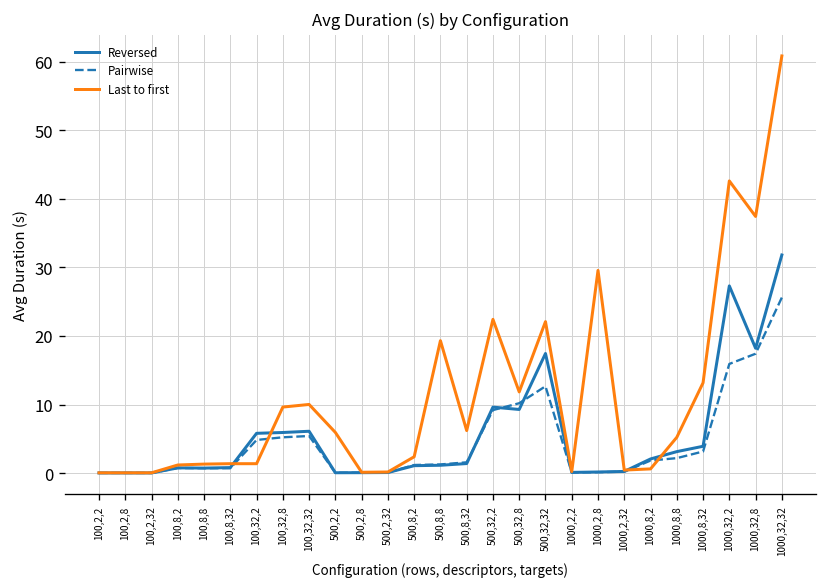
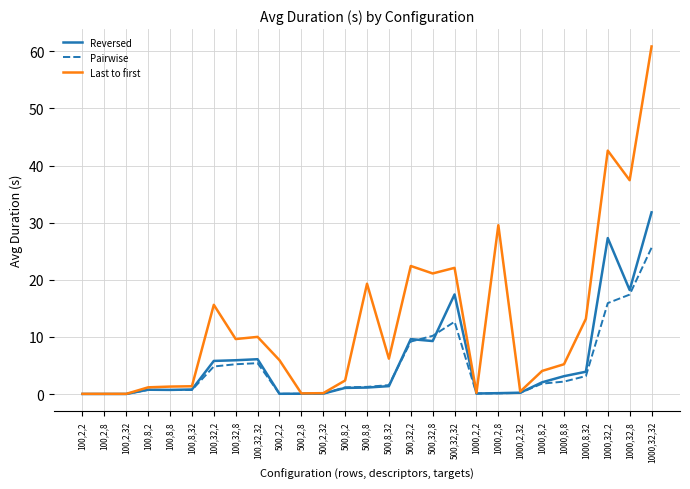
Last to first, 100,32,2: 1 -> 16
Last to first, 500,32,8: 12 -> 21
Last to first, 1000,8,2: 1 -> 4
